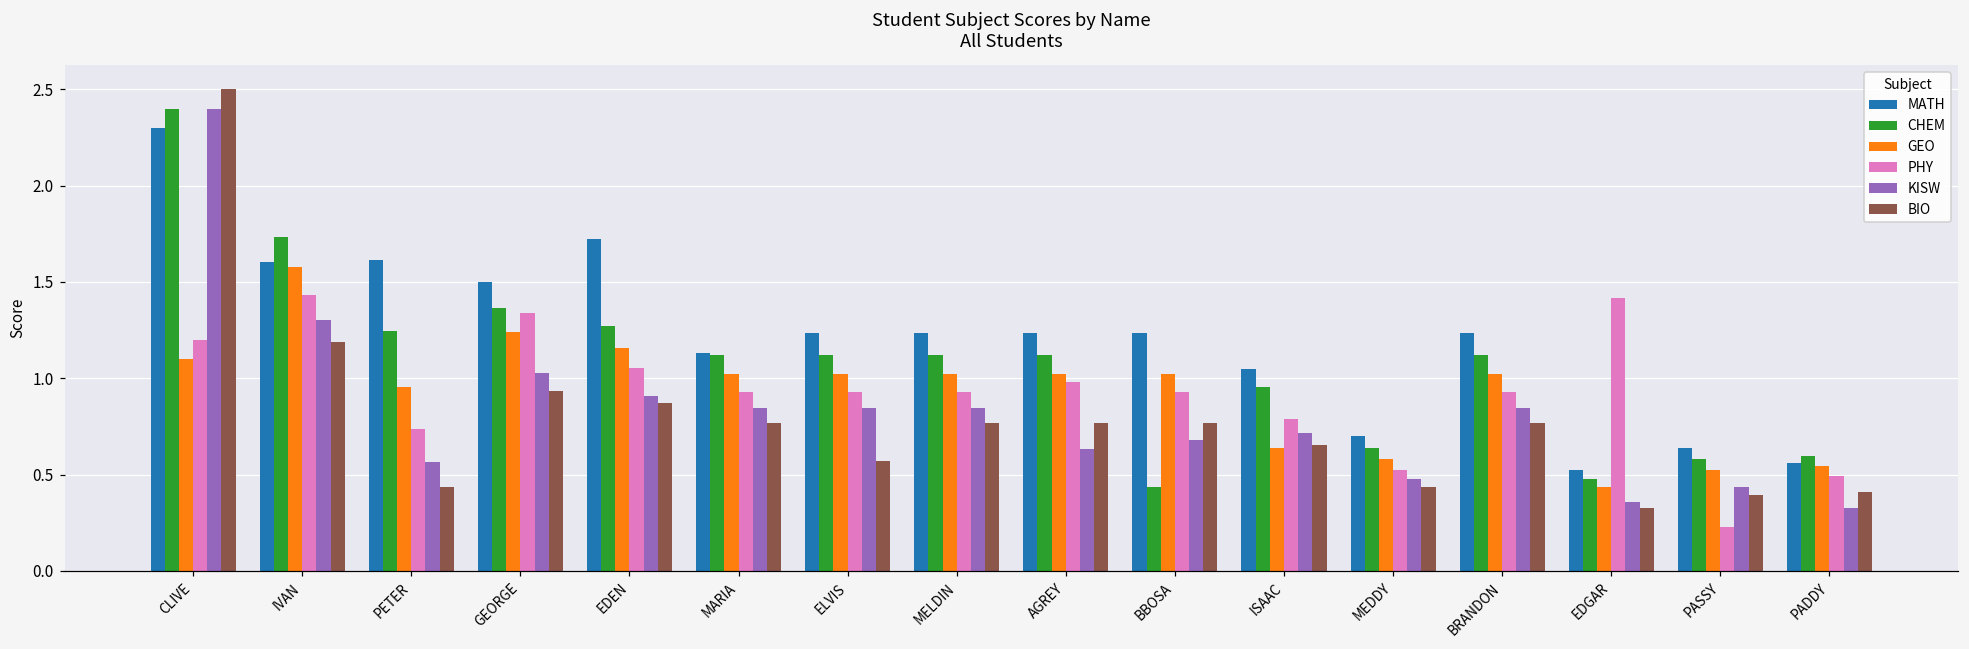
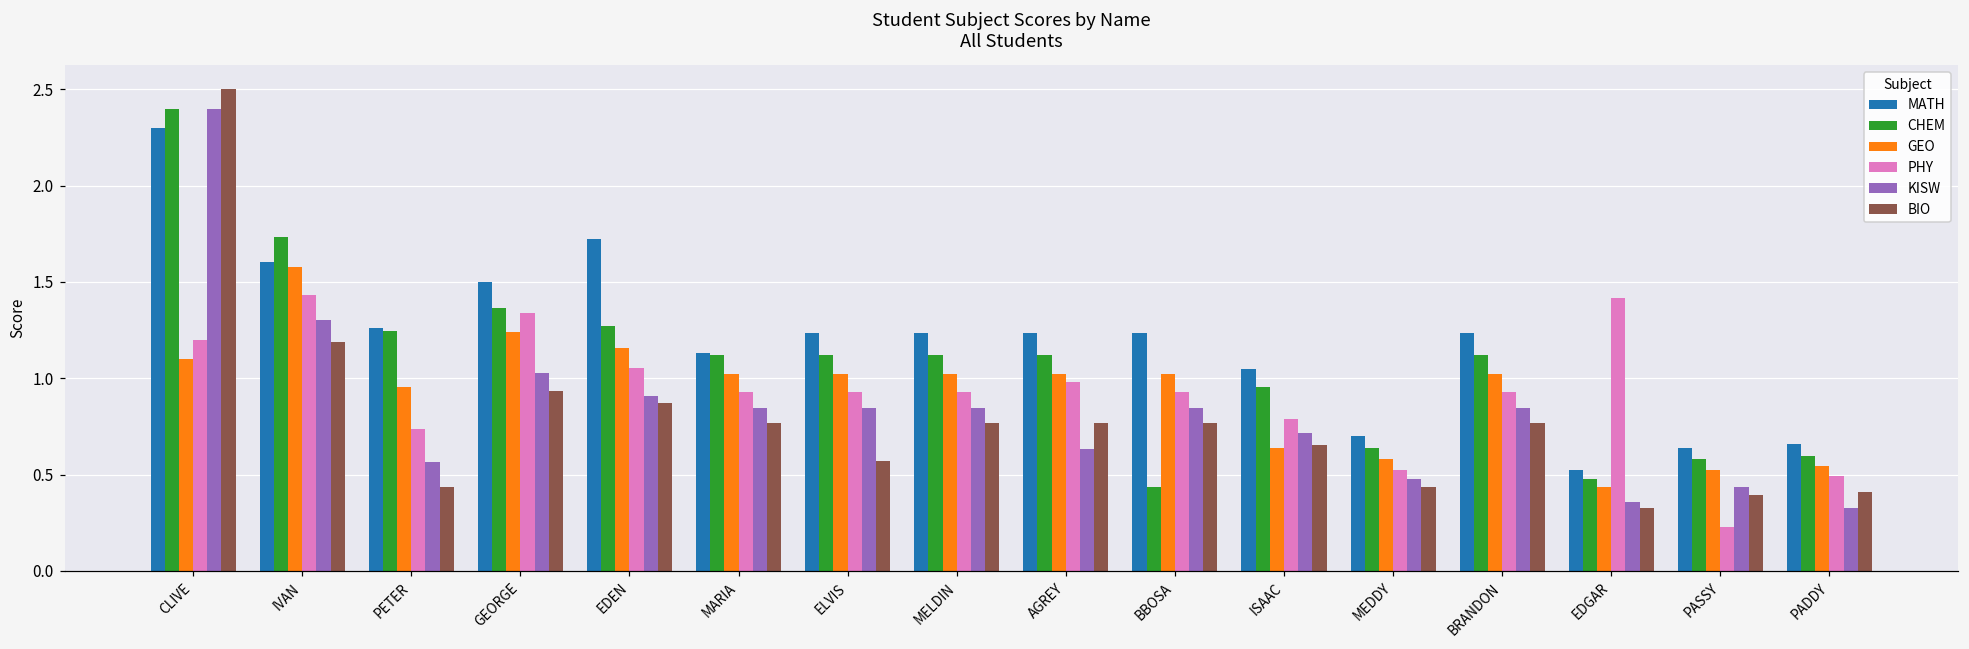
MATH, PETER: 1.62 -> 1.26
KISW, BBOSA: 0.68 -> 0.84
MATH, PADDY: 0.56 -> 0.66
